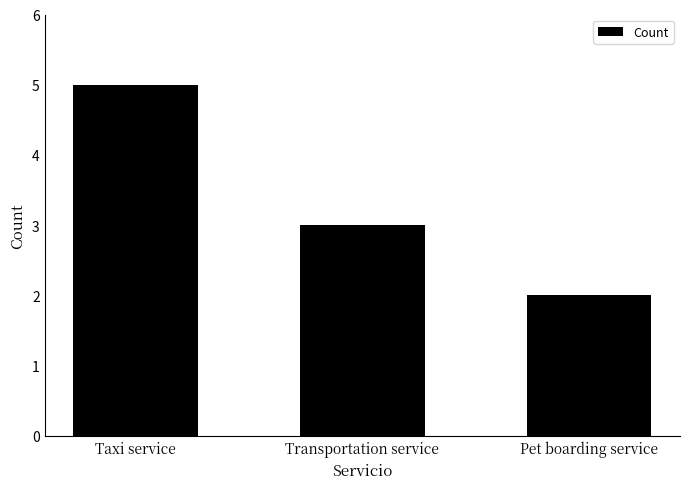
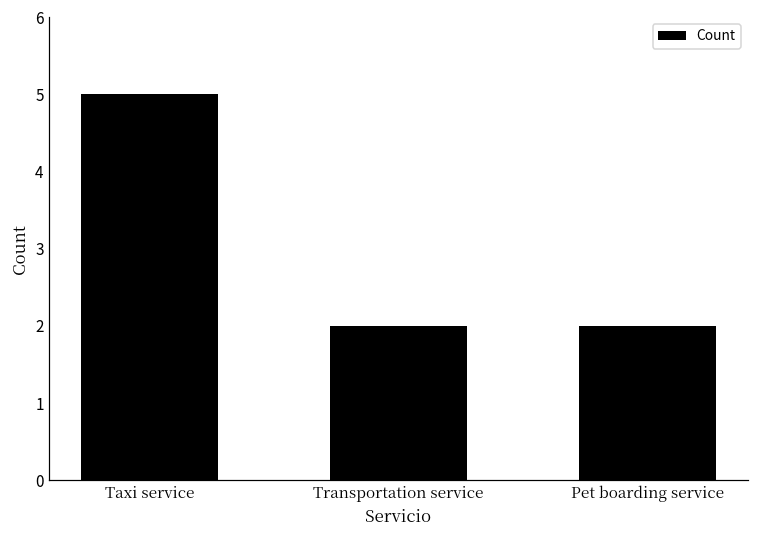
Transportation service: 3 -> 2
